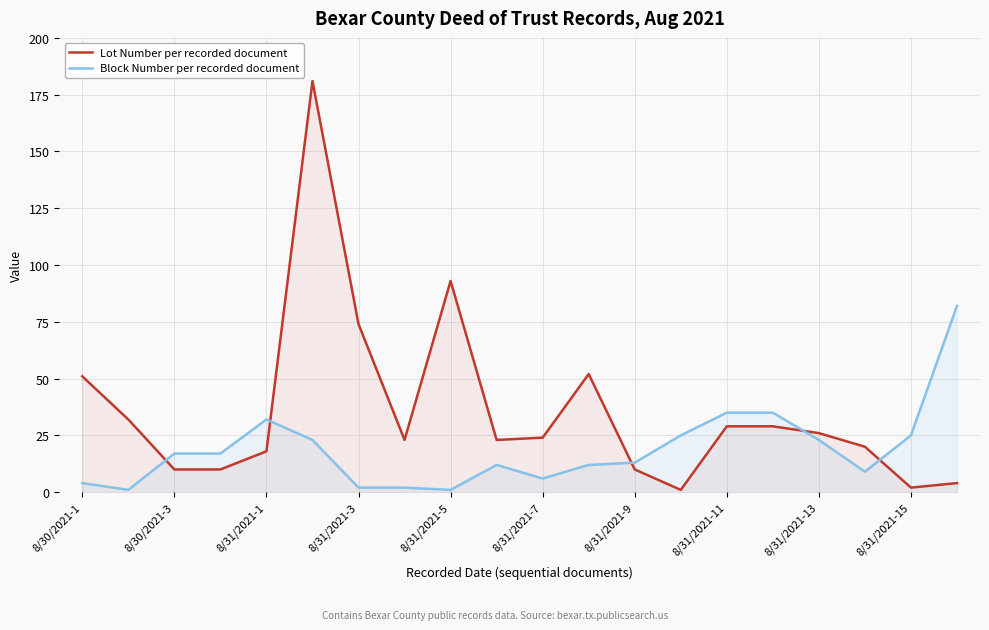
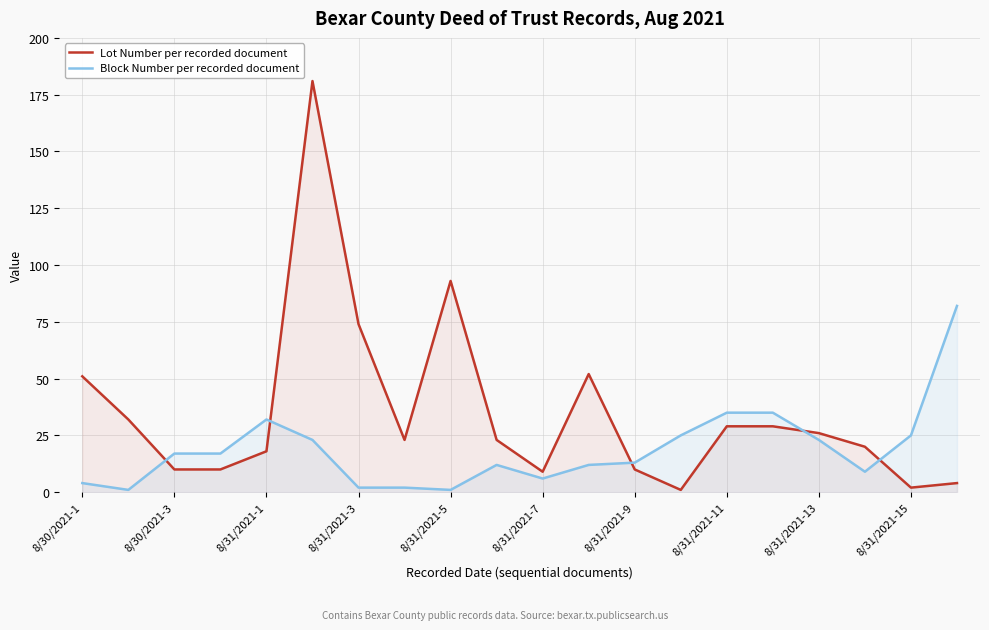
Lot Number per recorded document, 8/31/2021-7: 24 -> 9
